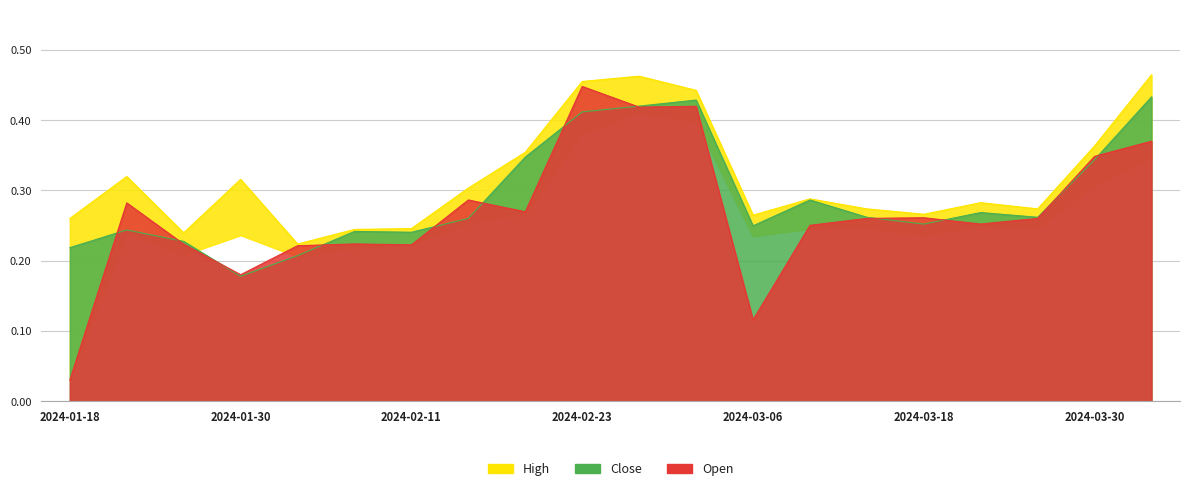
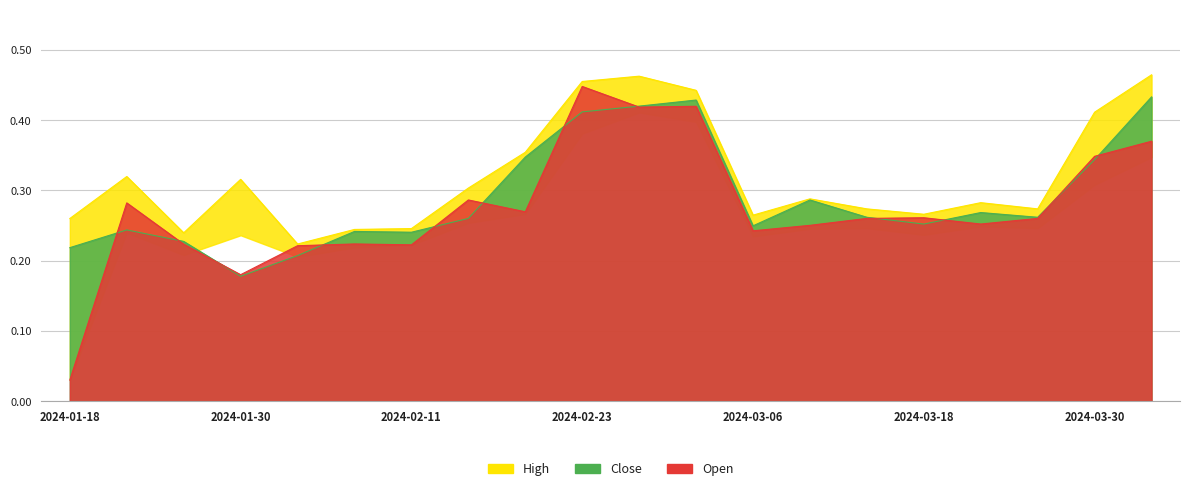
Open, 2024-03-06: 0.12 -> 0.24
High, 2024-03-30: 0.36 -> 0.41
